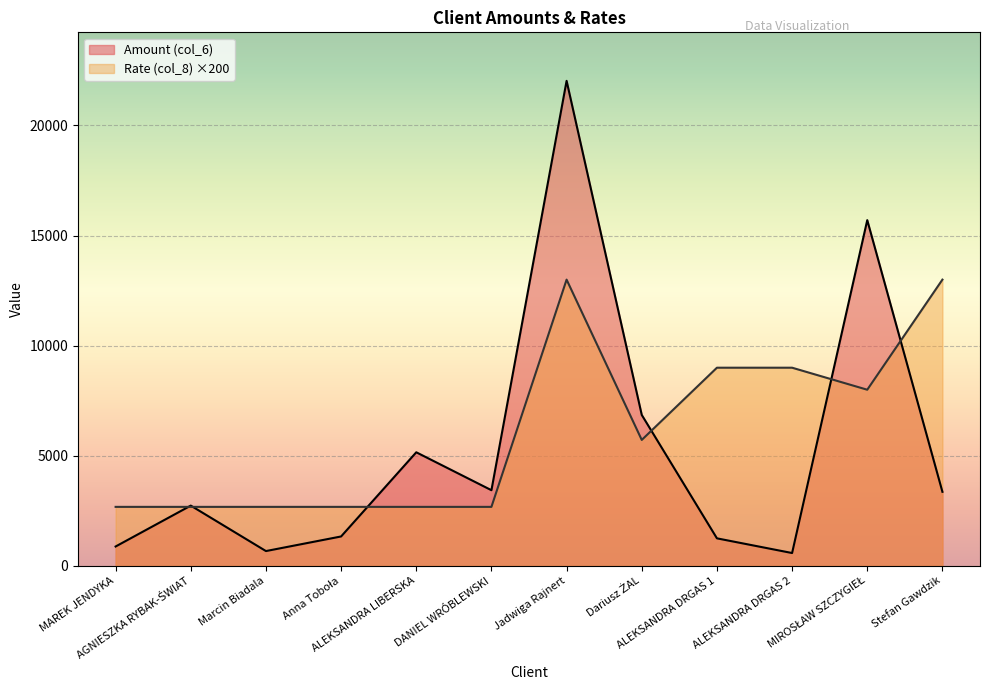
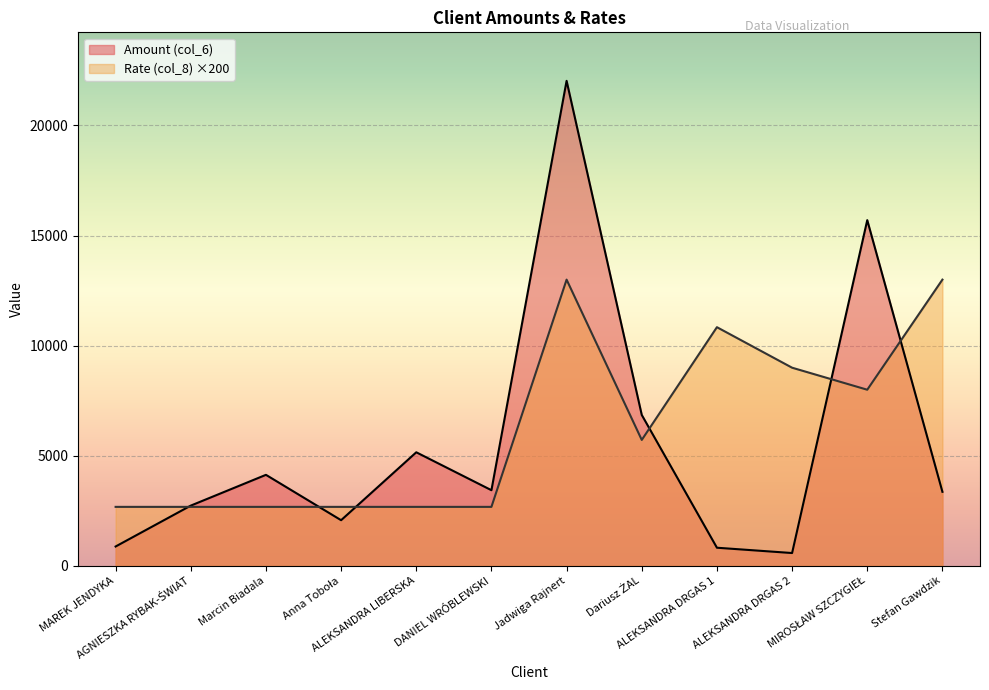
Amount (col_6), Marcin Biadala: 700 -> 4100
Amount (col_6), Anna Toboła: 1300 -> 2100
Amount (col_6), ALEKSANDRA DRGAS 1: 1300 -> 800
Rate (col_8) ×200, ALEKSANDRA DRGAS 1: 9000 -> 10800
